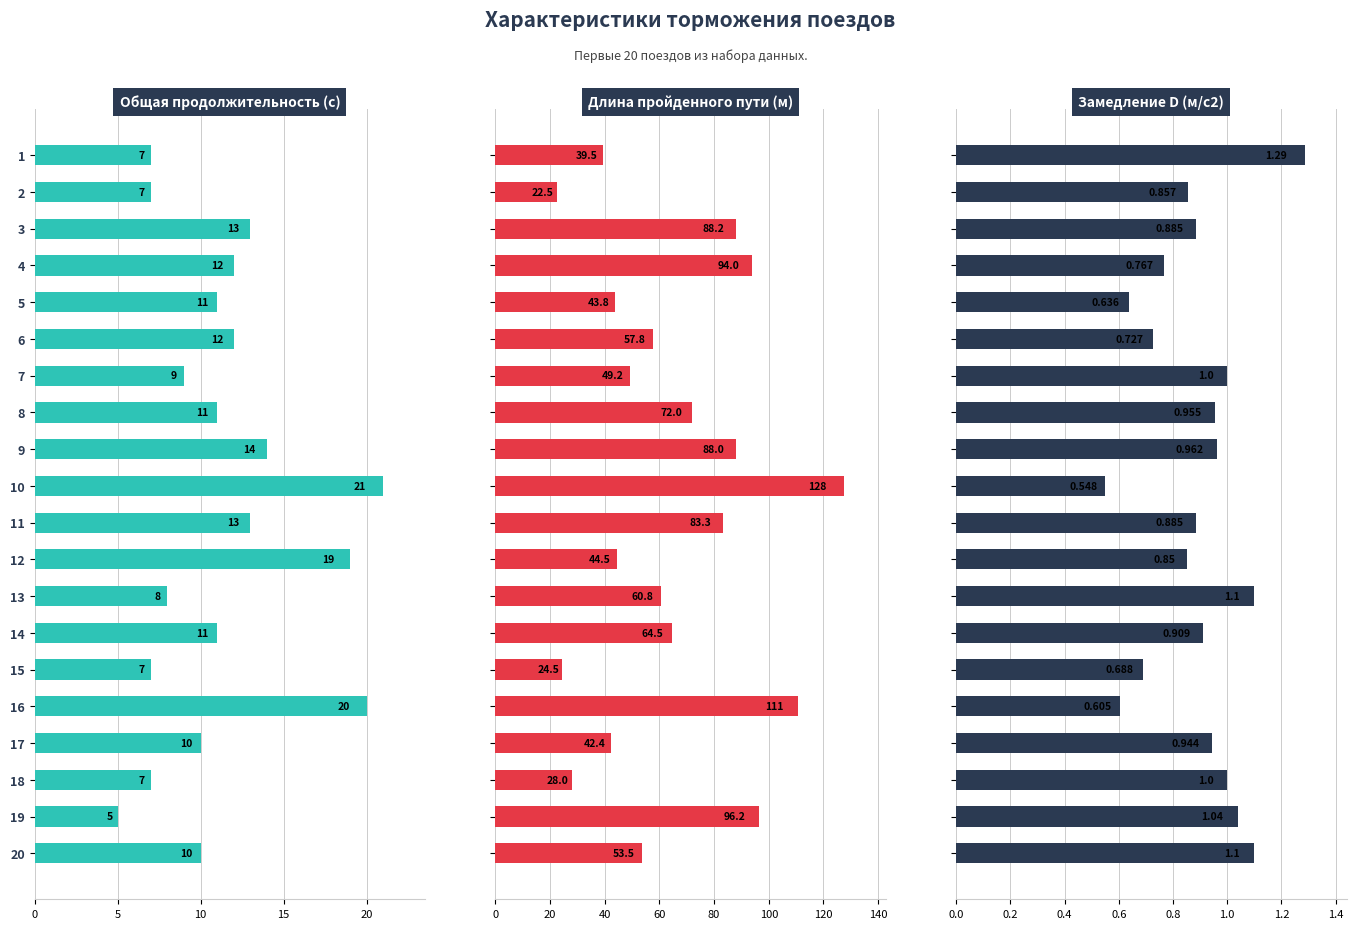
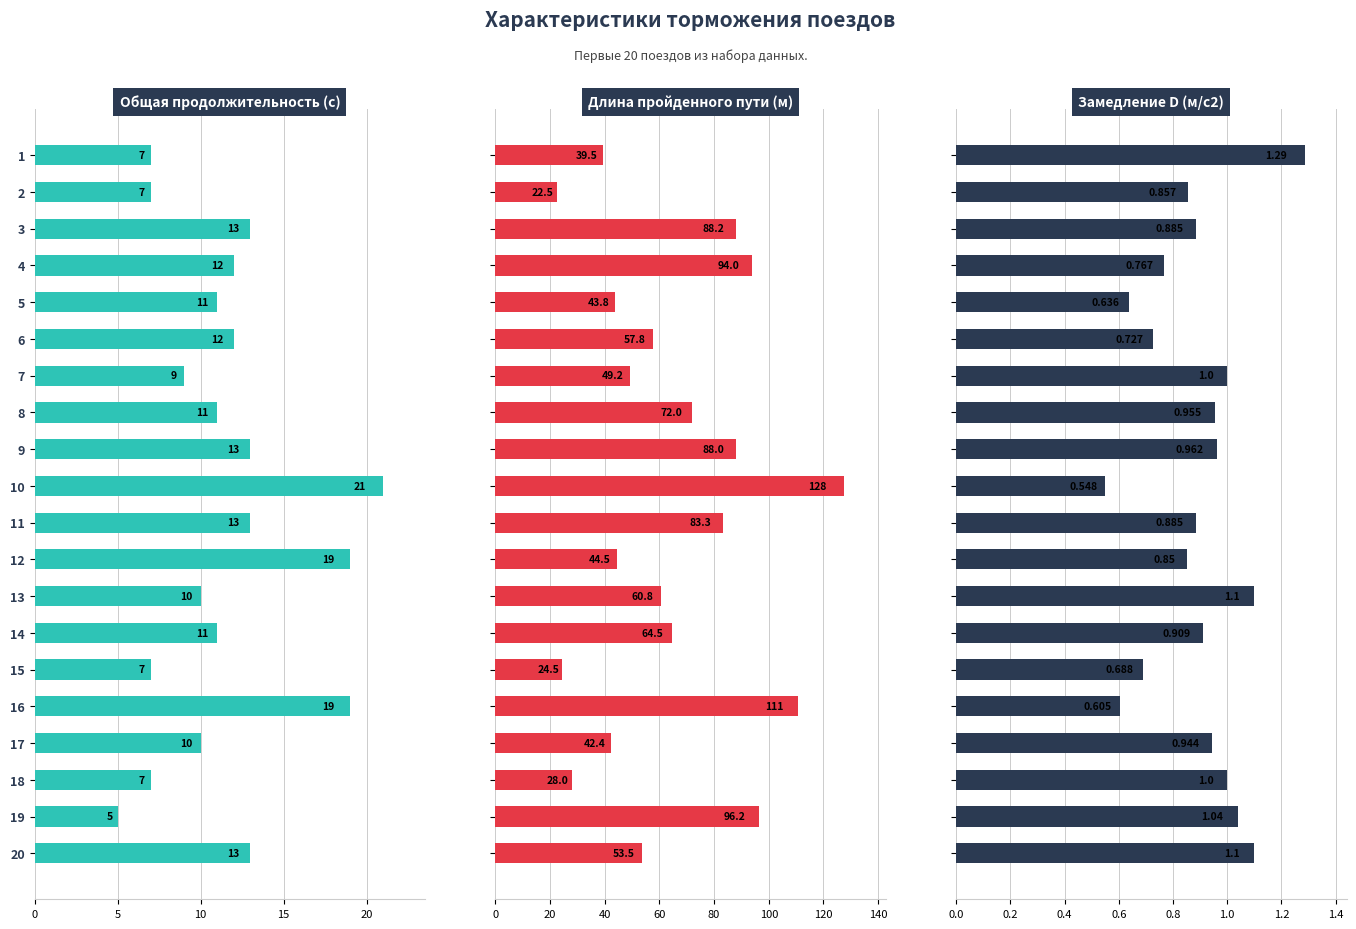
Общая продолжительность (с), 9: 14 -> 13
Общая продолжительность (с), 13: 8 -> 10
Общая продолжительность (с), 16: 20 -> 19
Общая продолжительность (с), 20: 10 -> 13
